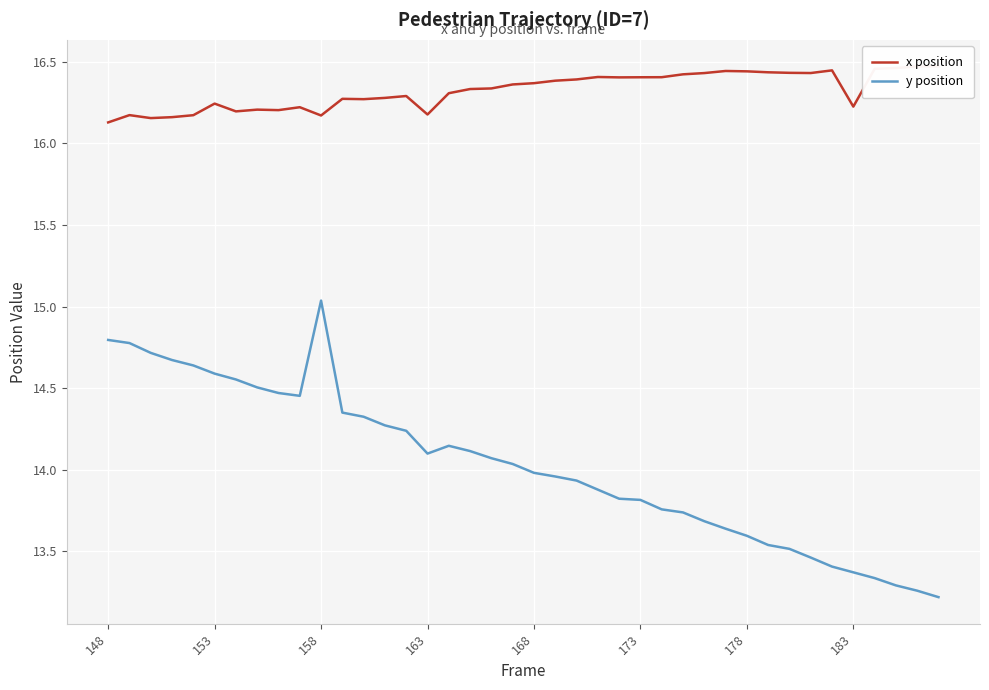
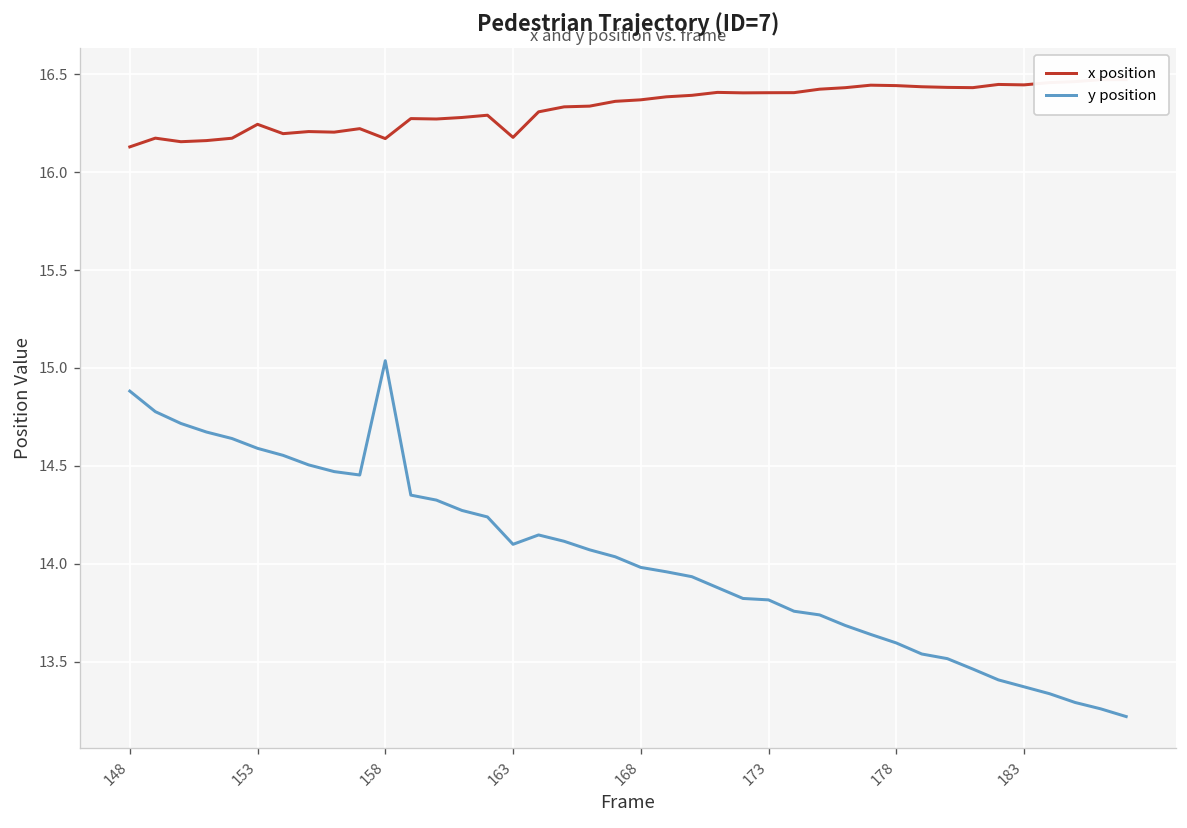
y position, 148: 14.80 -> 14.88
x position, 183: 16.23 -> 16.45
